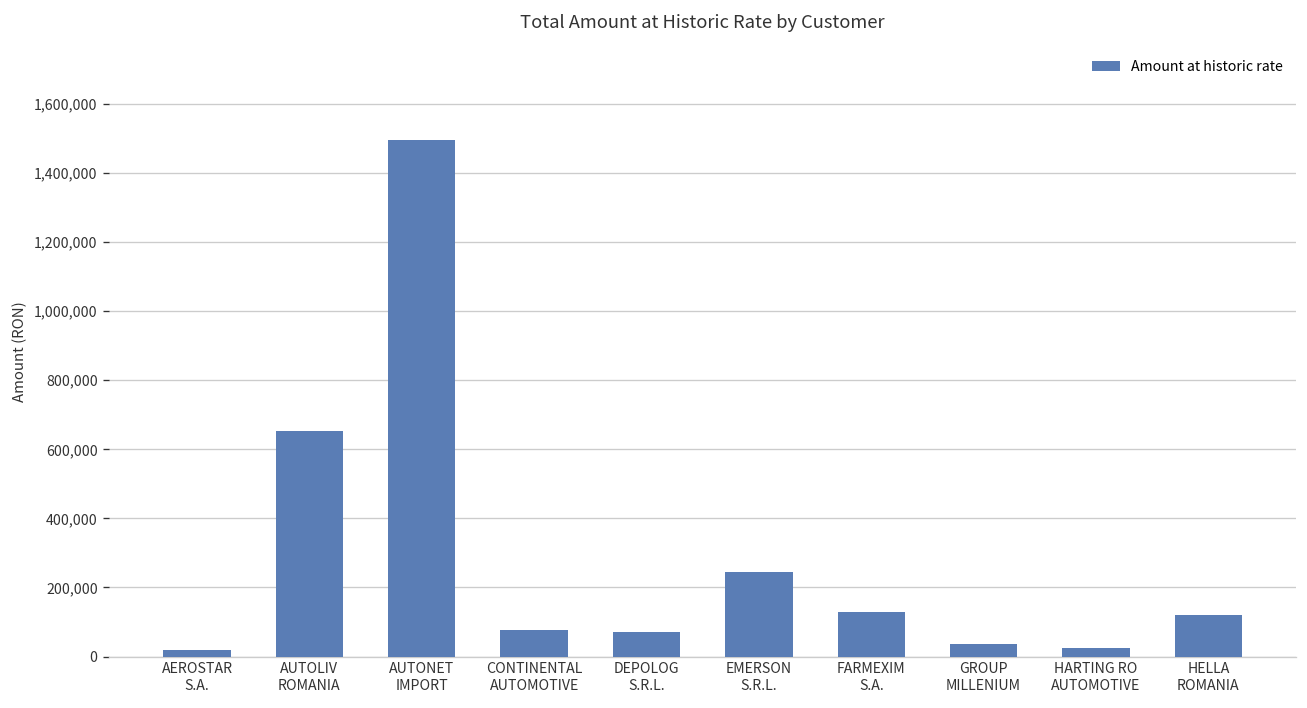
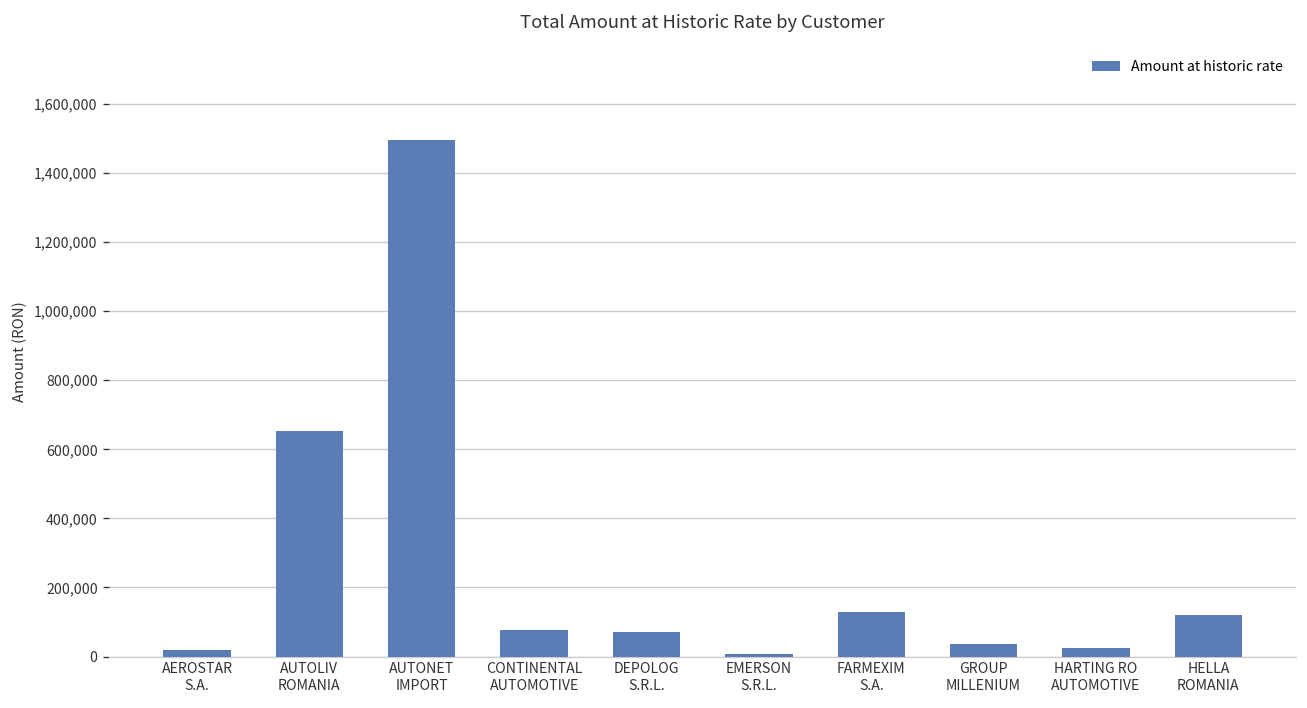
EMERSON S.R.L.: 240,000 -> 10,000
